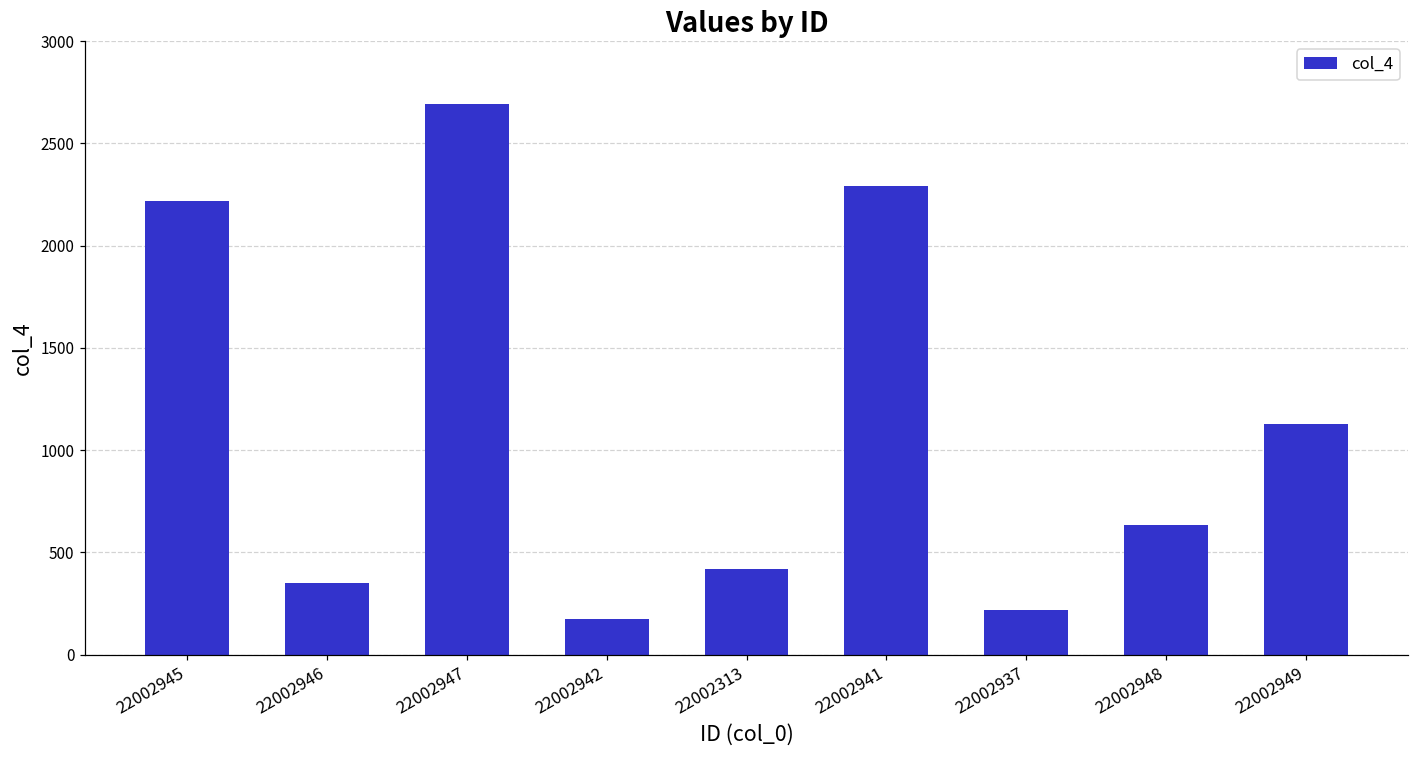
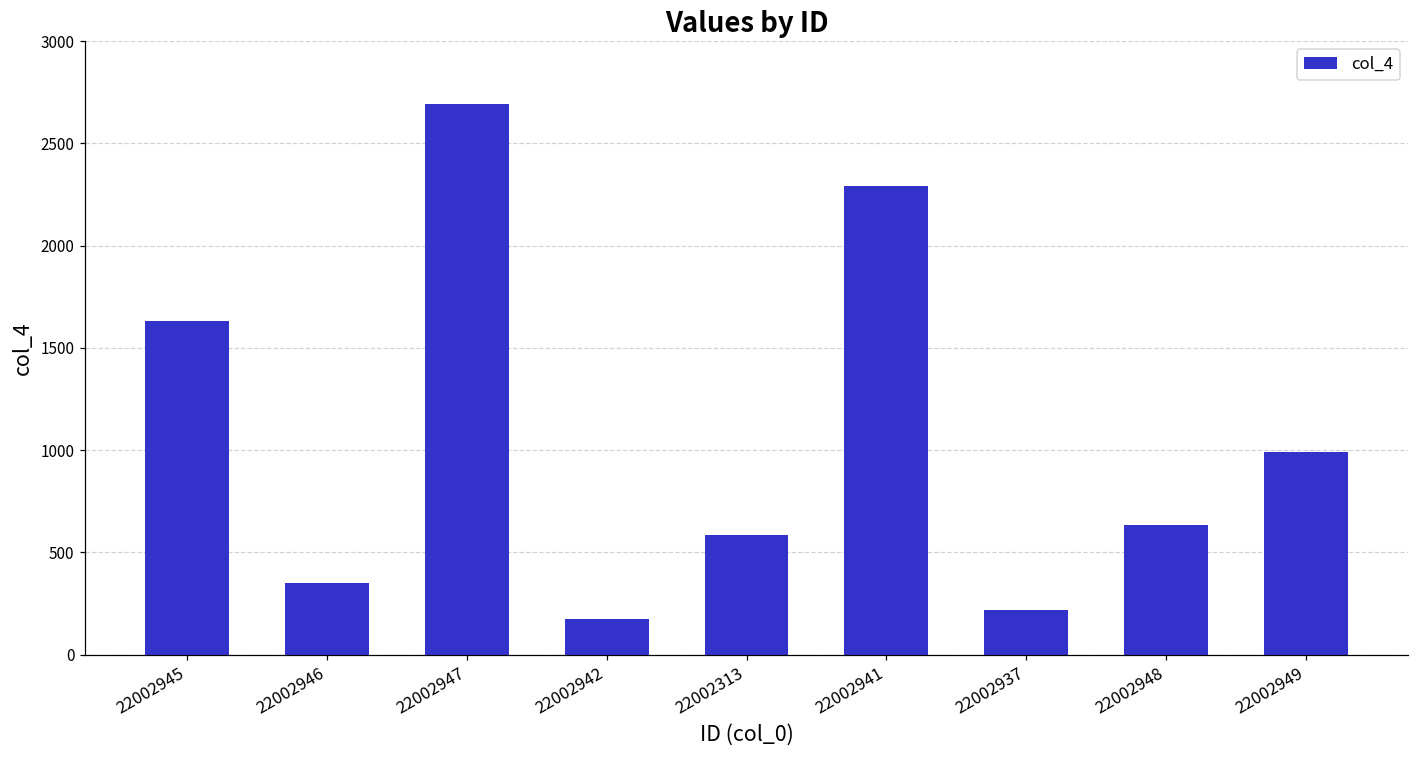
22002945: 2220 -> 1630
22002313: 420 -> 580
22002949: 1130 -> 990
